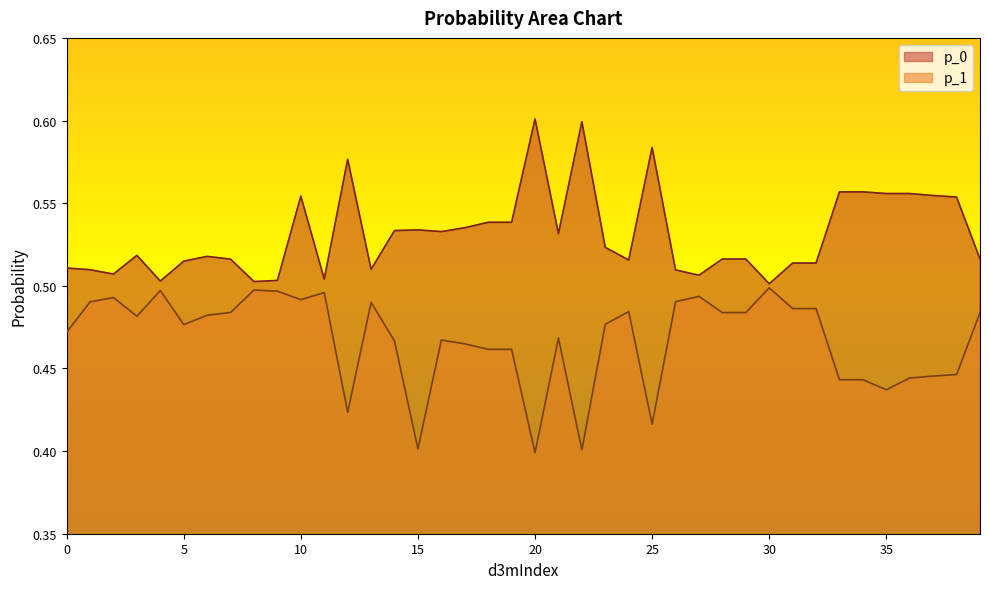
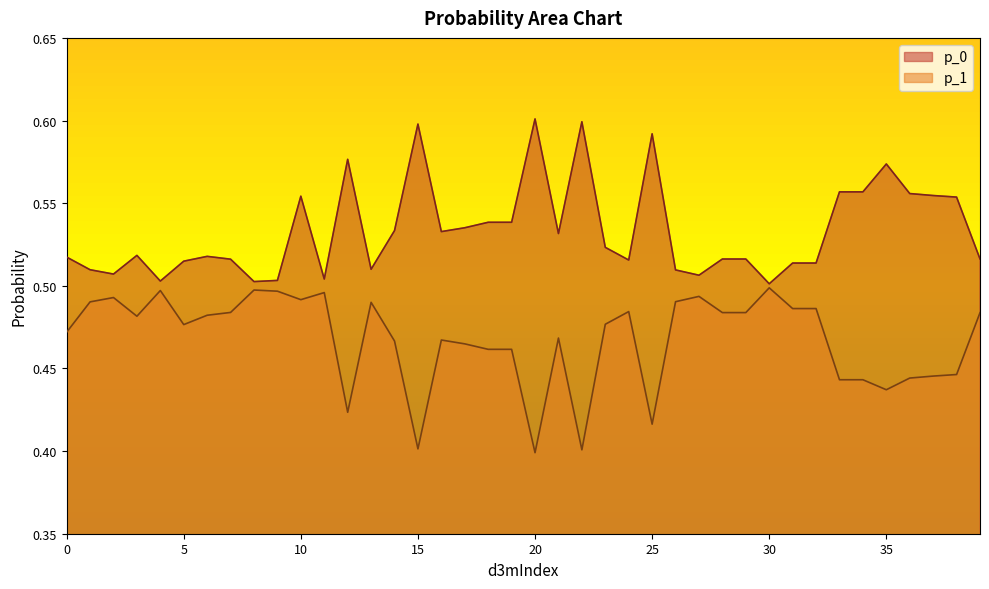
p_0, 0: 0.511 -> 0.517
p_0, 15: 0.534 -> 0.598
p_0, 25: 0.584 -> 0.592
p_0, 35: 0.556 -> 0.574
